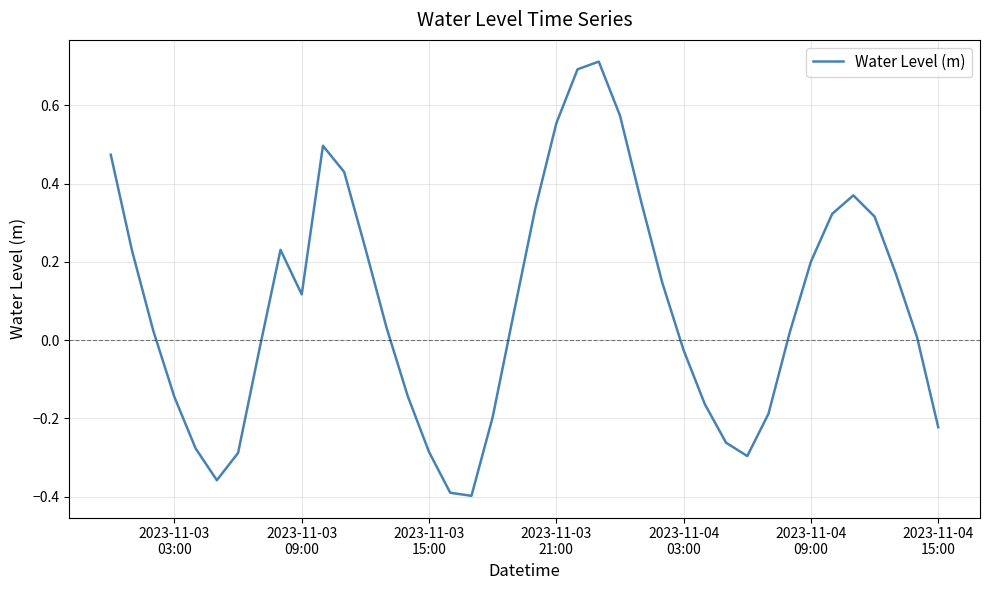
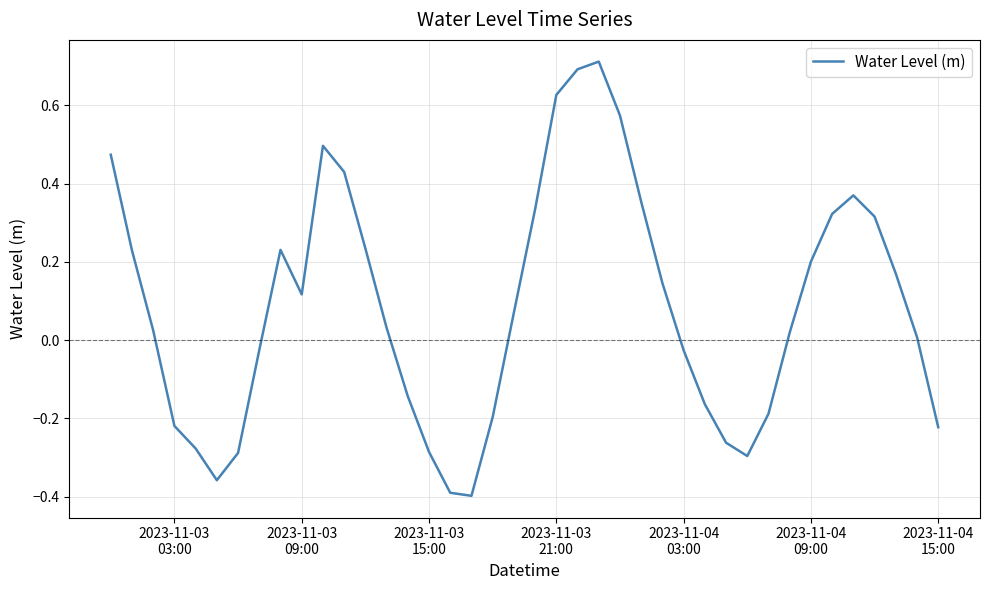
2023-11-03 03:00: -0.15 -> -0.22
2023-11-03 21:00: 0.55 -> 0.63
